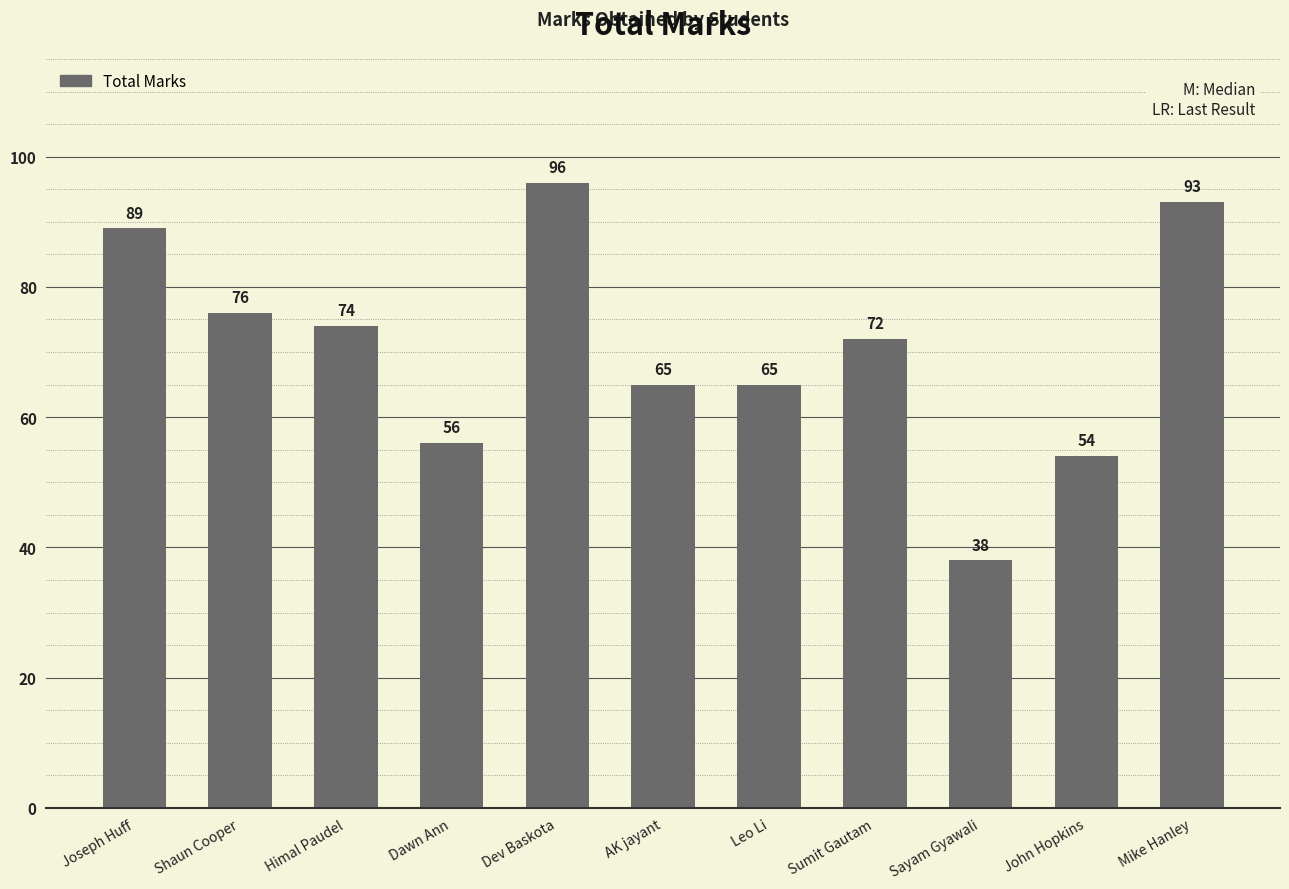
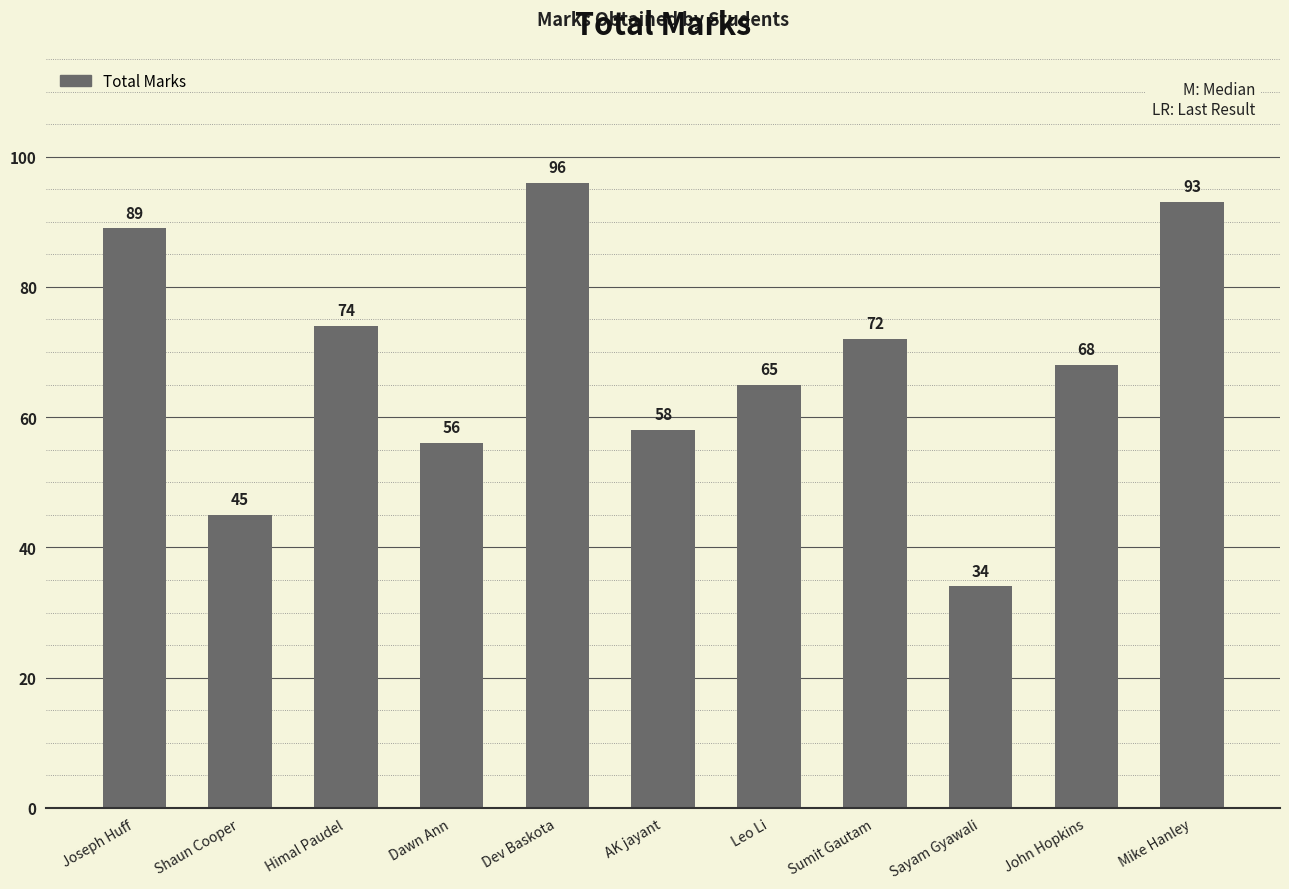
Shaun Cooper: 76 -> 45
AK jayant: 65 -> 58
Sayam Gyawali: 38 -> 34
John Hopkins: 54 -> 68
